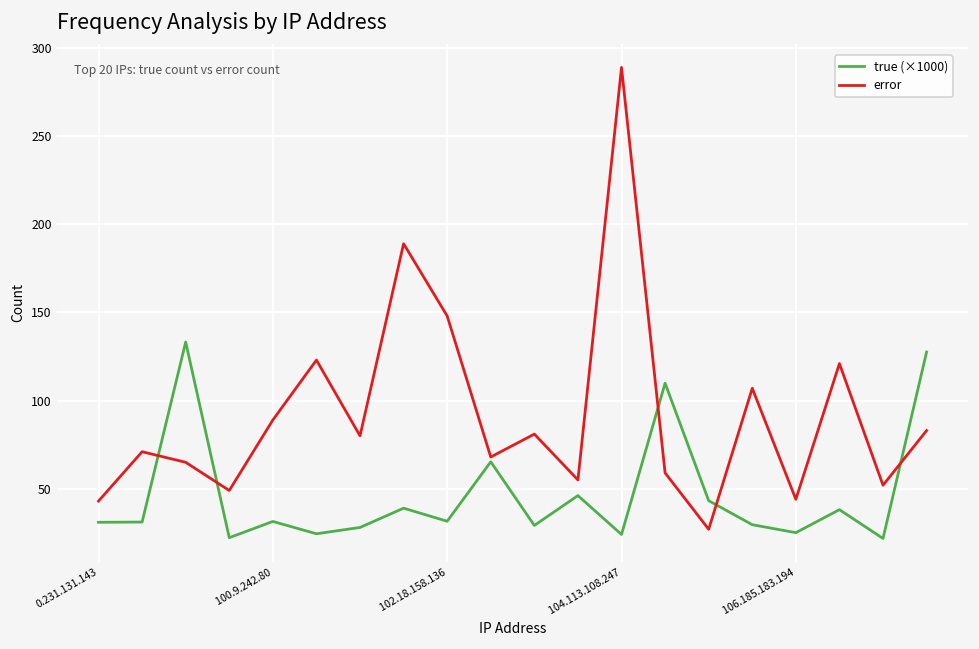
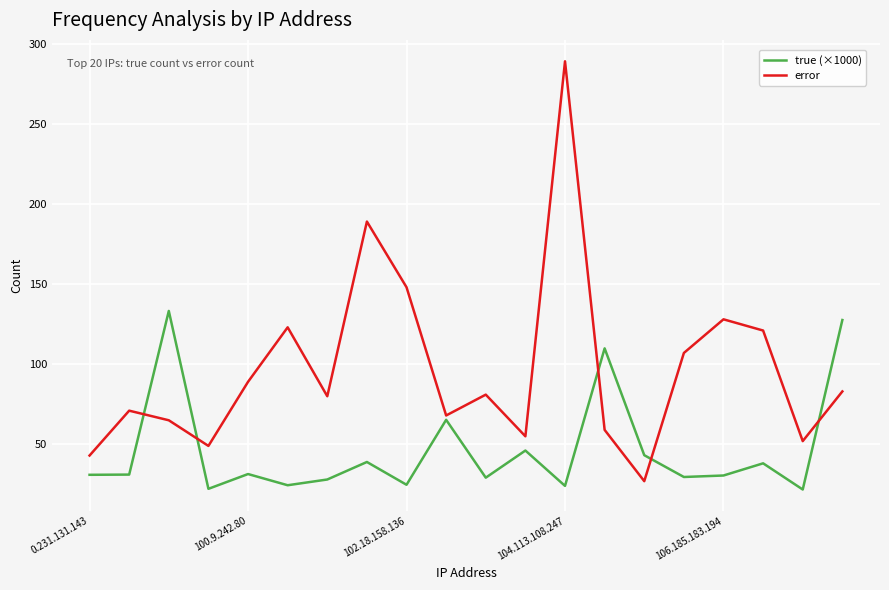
true (×1000), 102.18.158.136: 32 -> 25
true (×1000), 106.185.183.194: 25 -> 31
error, 106.185.183.194: 44 -> 128
